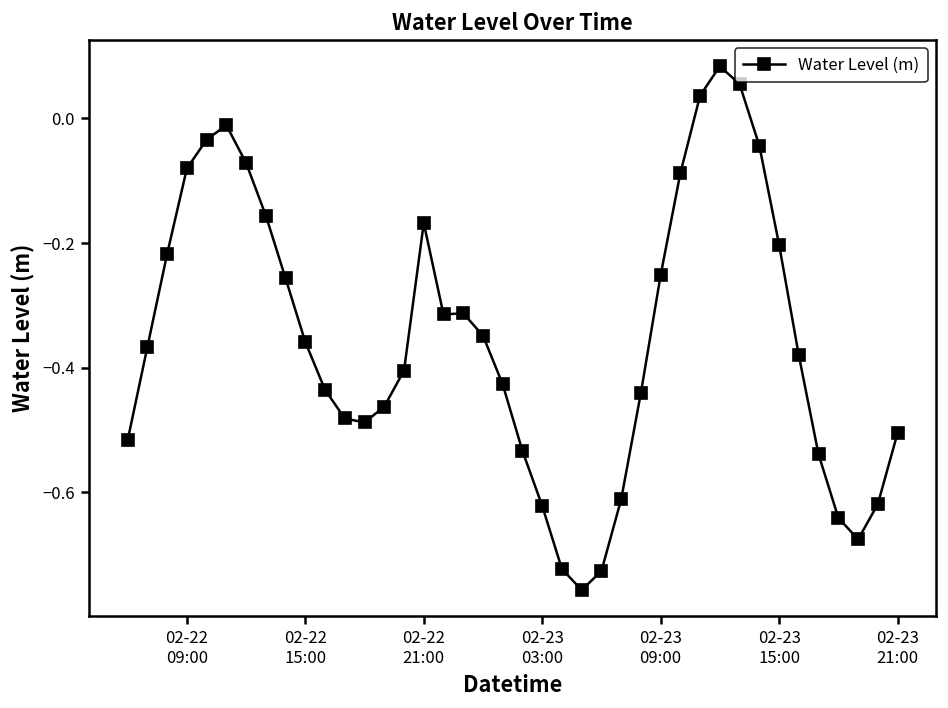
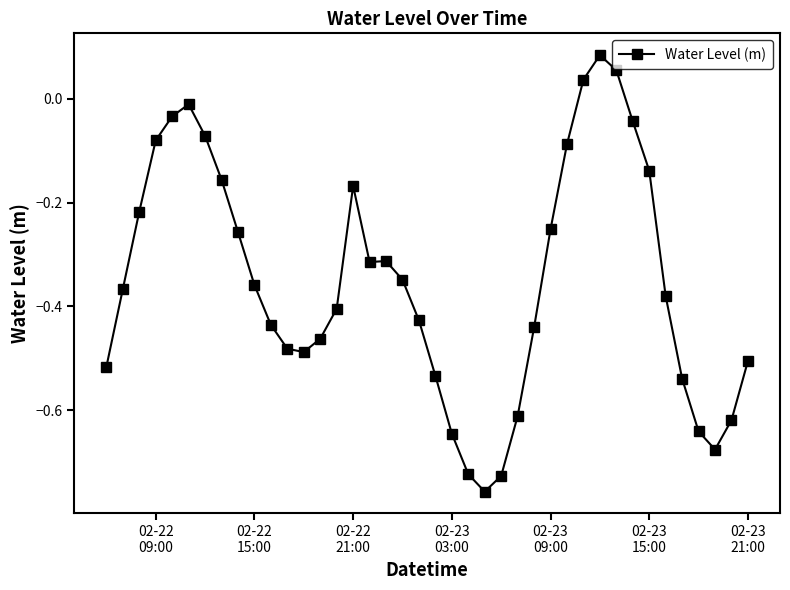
02-23 03:00: -0.62 -> -0.65
02-23 15:00: -0.20 -> -0.14
